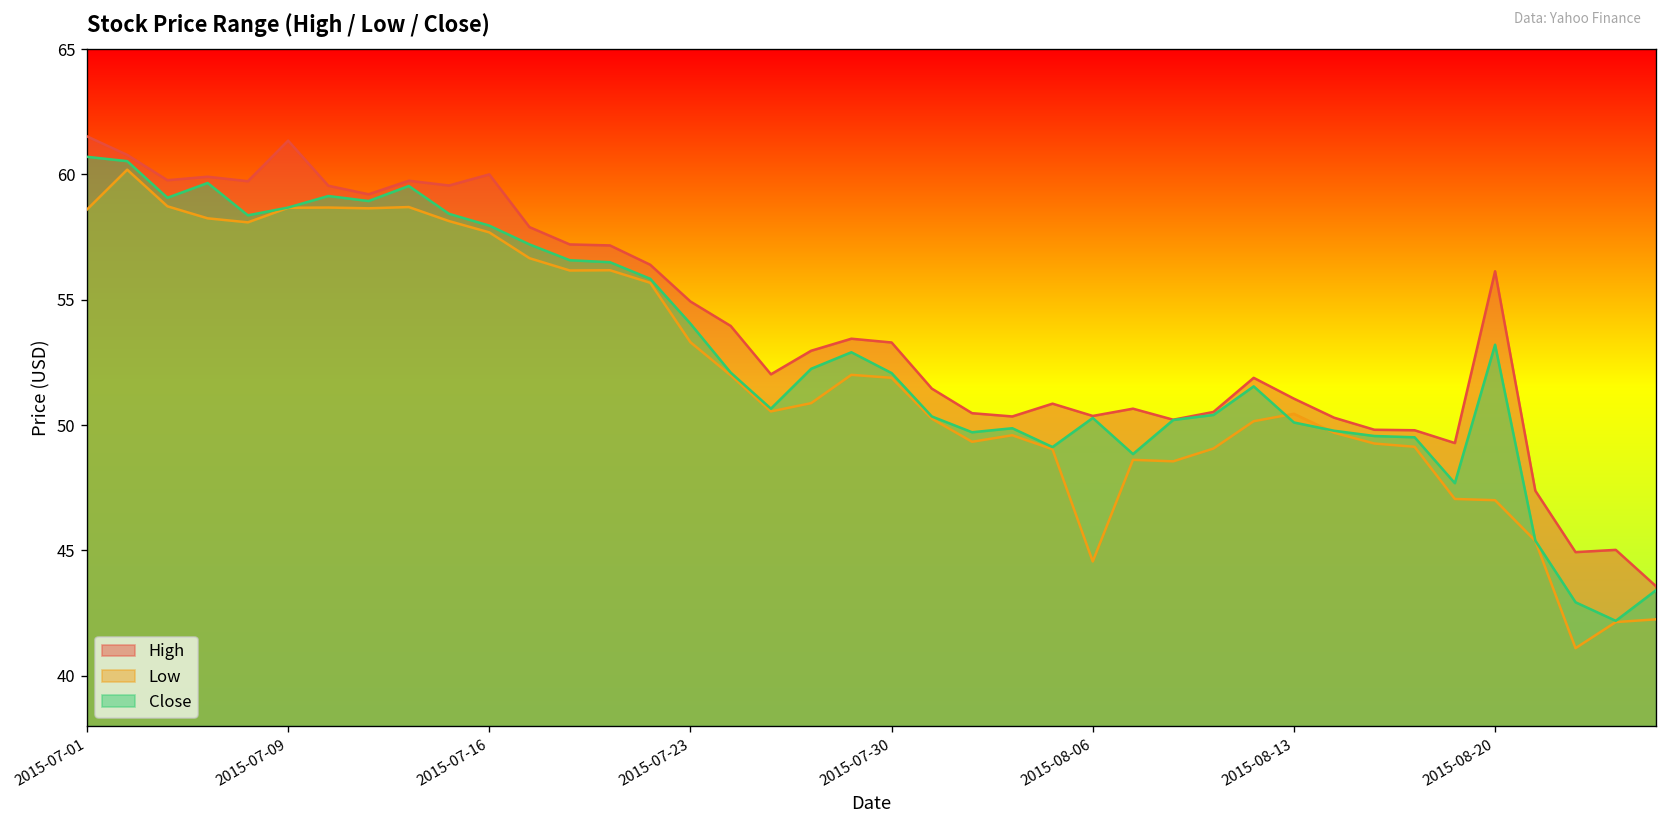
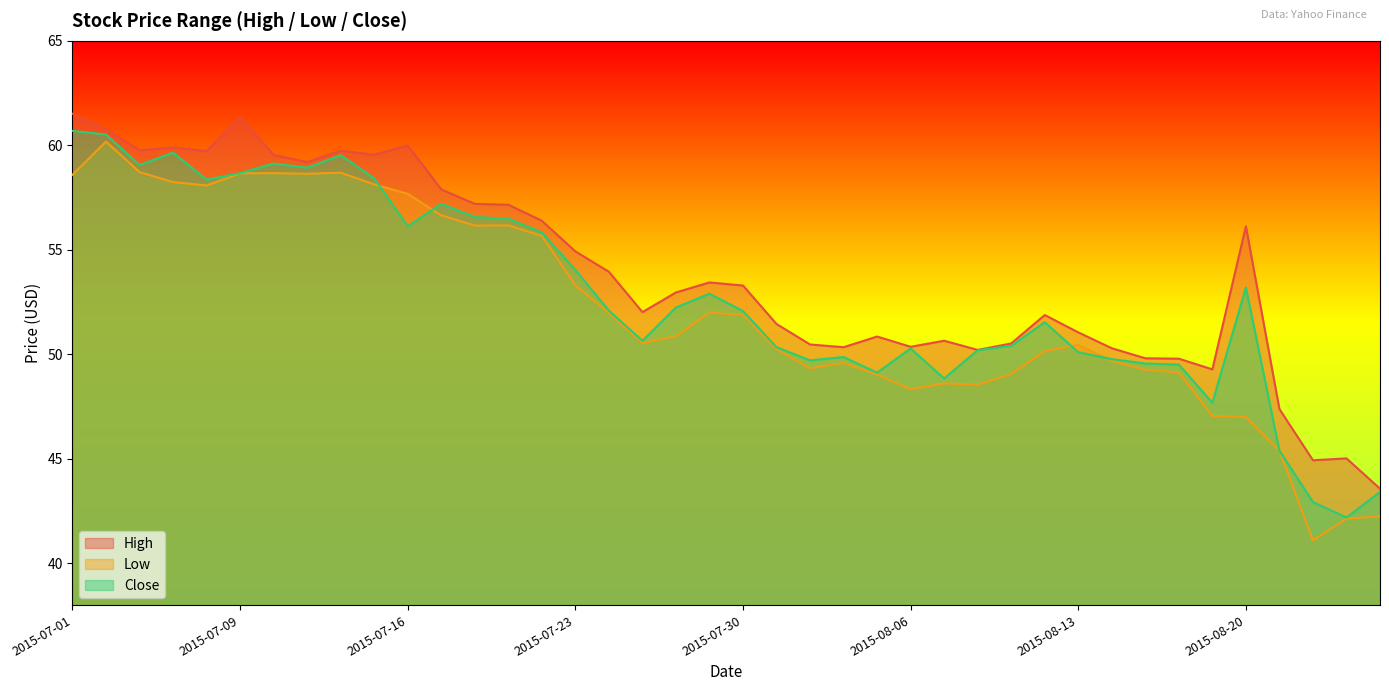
Close, 2015-07-16: 58.0 -> 56.1
Low, 2015-08-06: 44.6 -> 48.3
